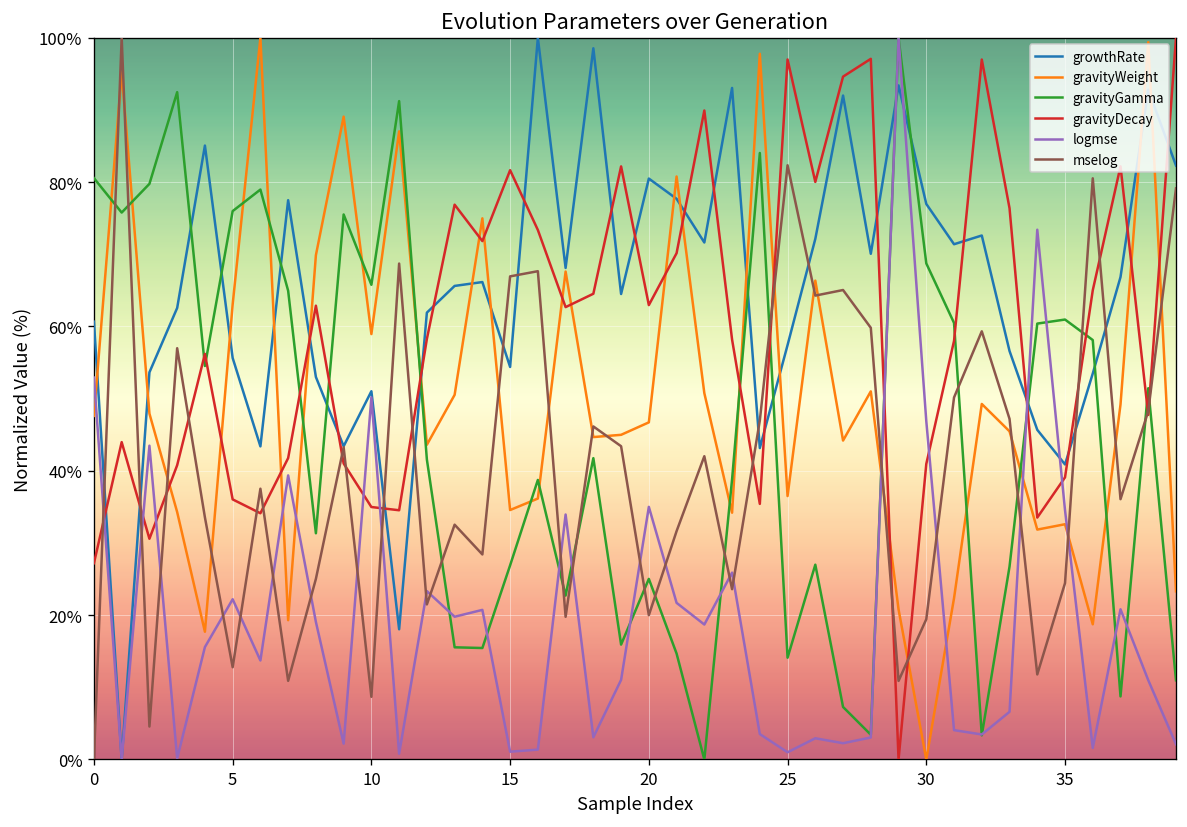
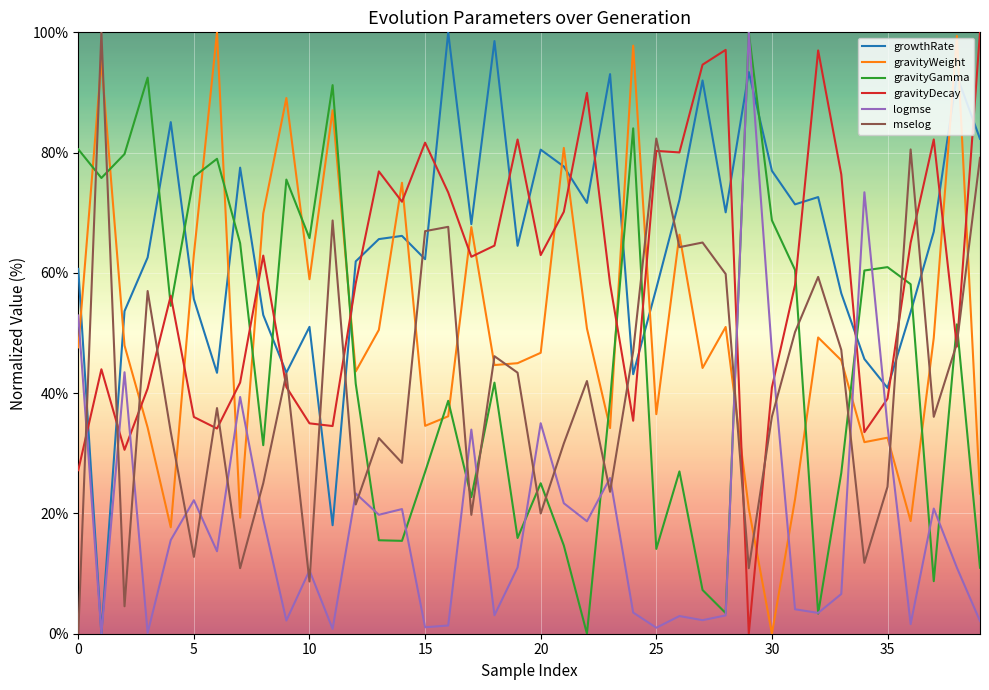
logmse, 10: 50% -> 11%
growthRate, 15: 54% -> 62%
gravityDecay, 25: 97% -> 80%
mselog, 30: 19% -> 36%
